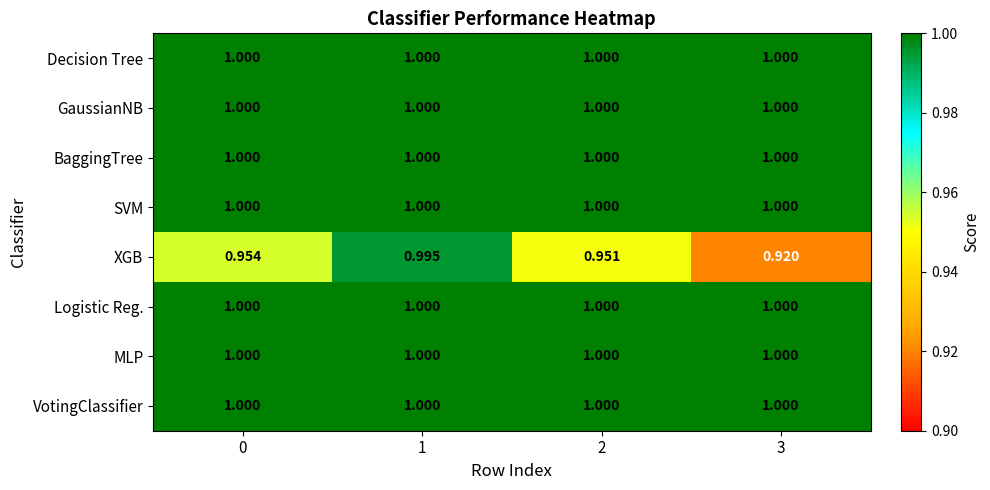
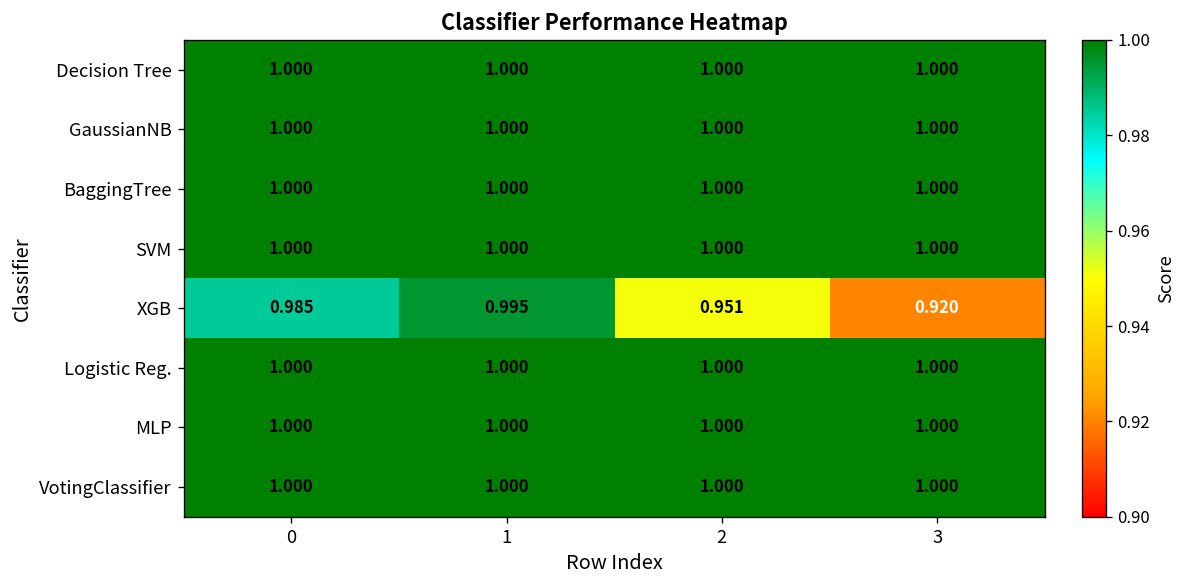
XGB, 0: 0.954 -> 0.985
